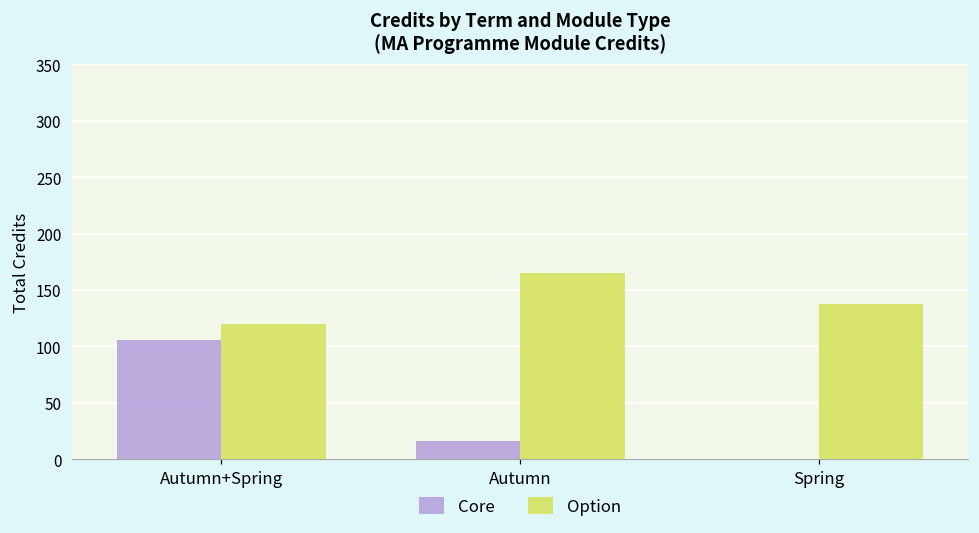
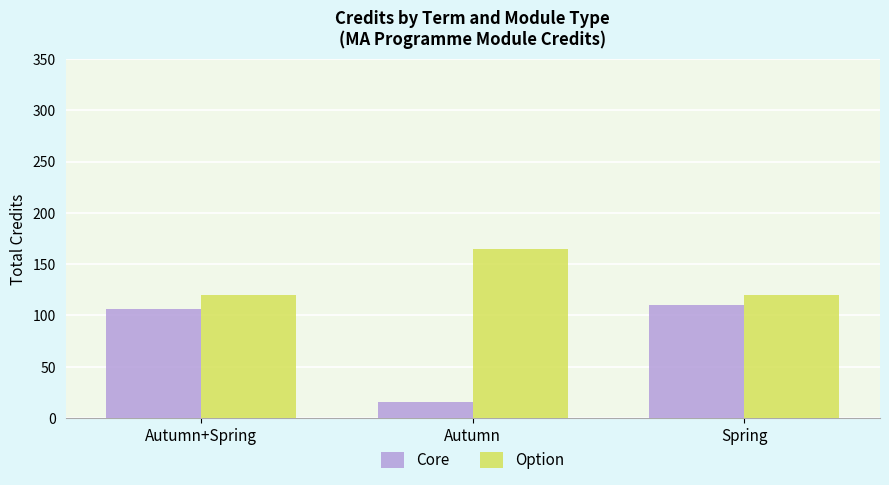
Core, Spring: 0 -> 110
Option, Spring: 138 -> 120
